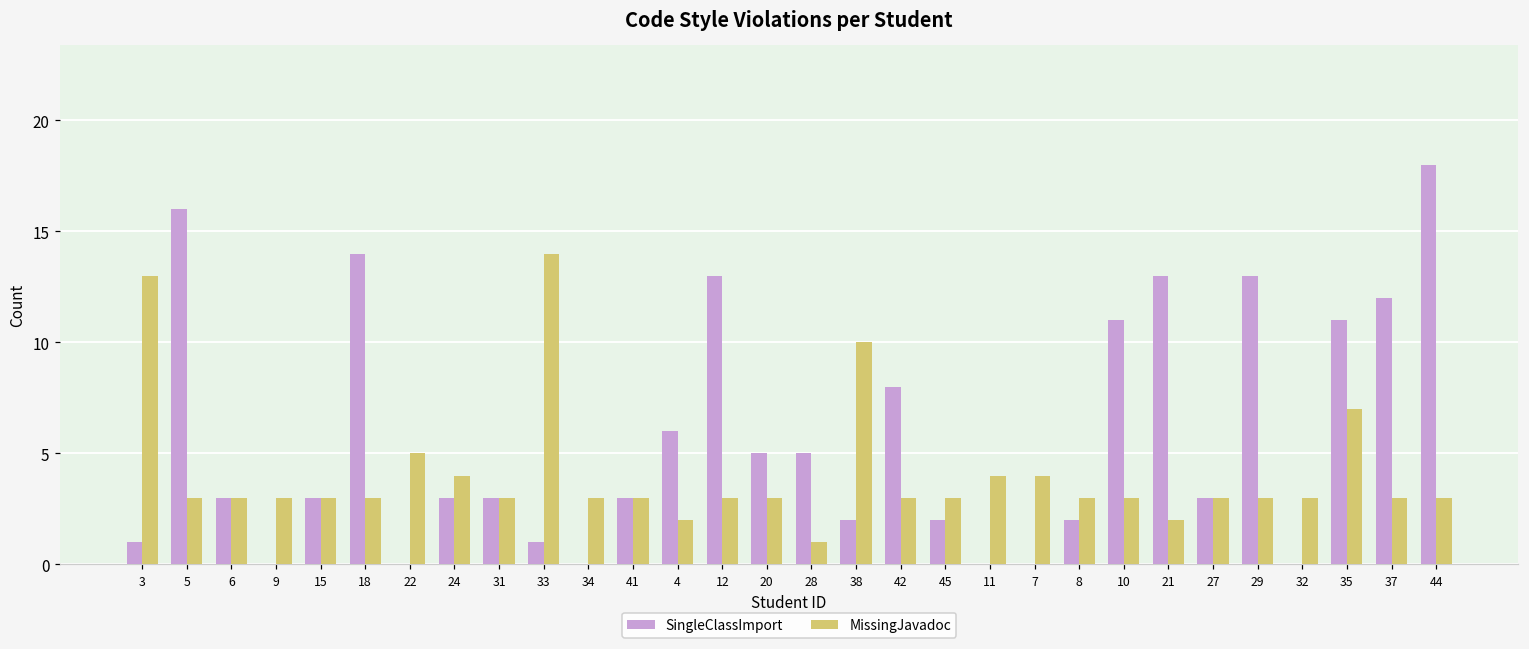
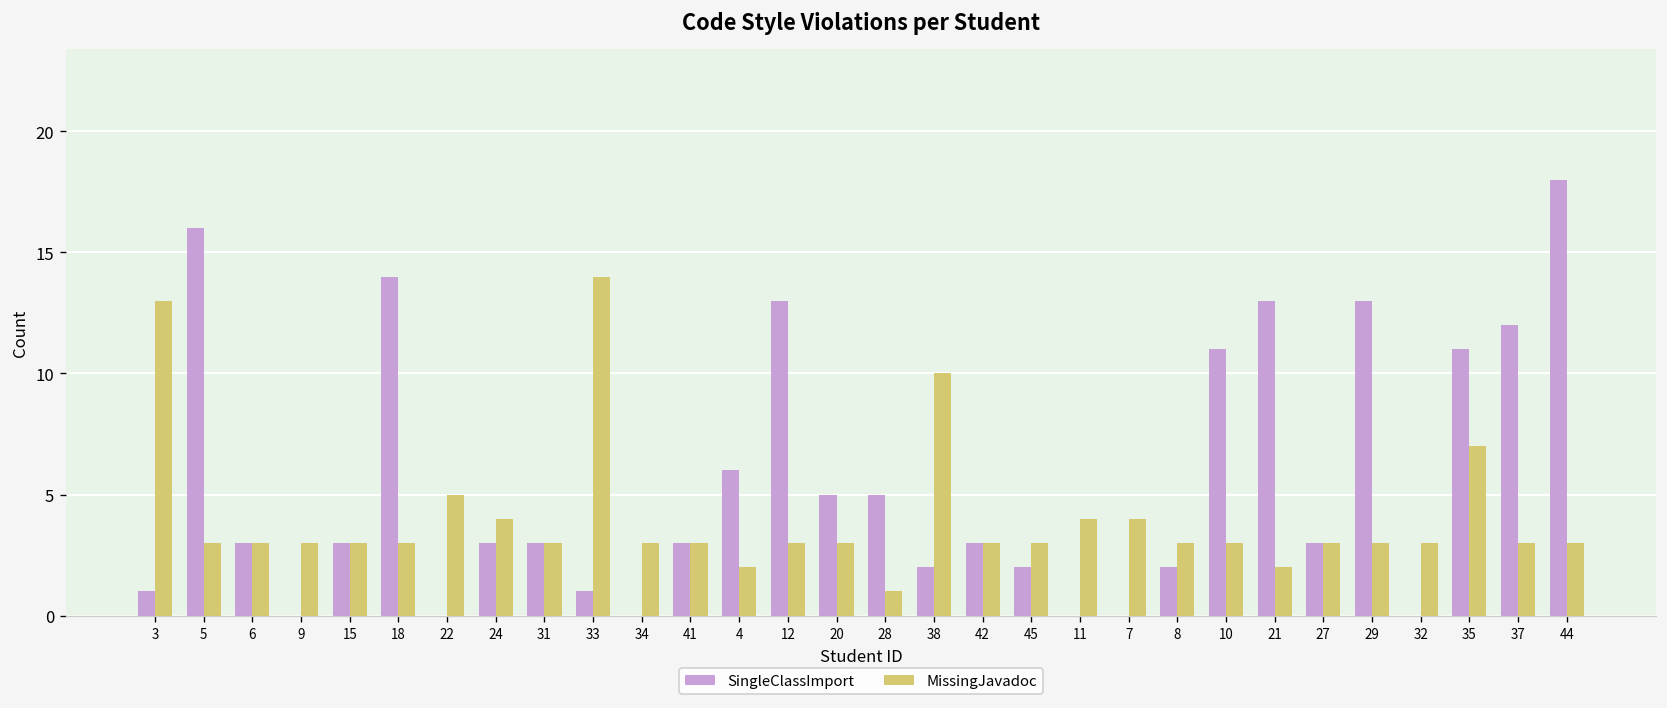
SingleClassImport, 42: 8 -> 3
